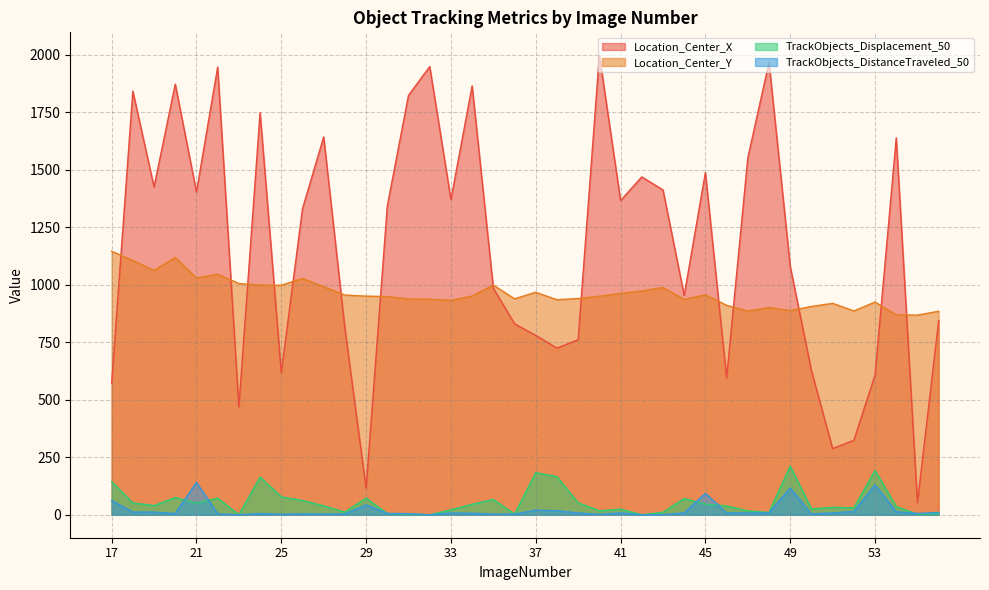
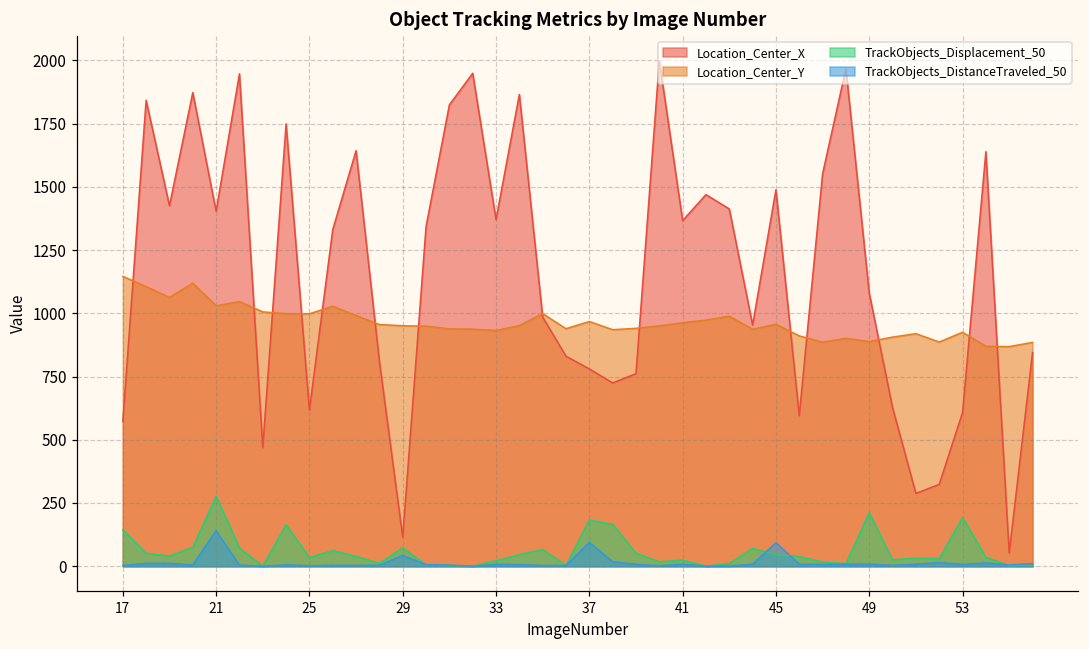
TrackObjects_DistanceTraveled_50, 17: 60 -> 0
TrackObjects_Displacement_50, 21: 50 -> 280
TrackObjects_Displacement_50, 25: 80 -> 30
TrackObjects_DistanceTraveled_50, 37: 20 -> 90
TrackObjects_DistanceTraveled_50, 49: 120 -> 10
TrackObjects_DistanceTraveled_50, 53: 130 -> 10
